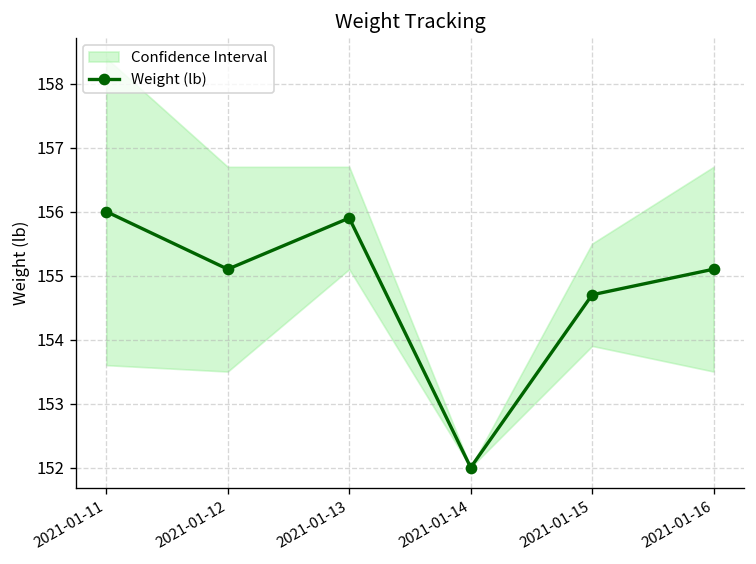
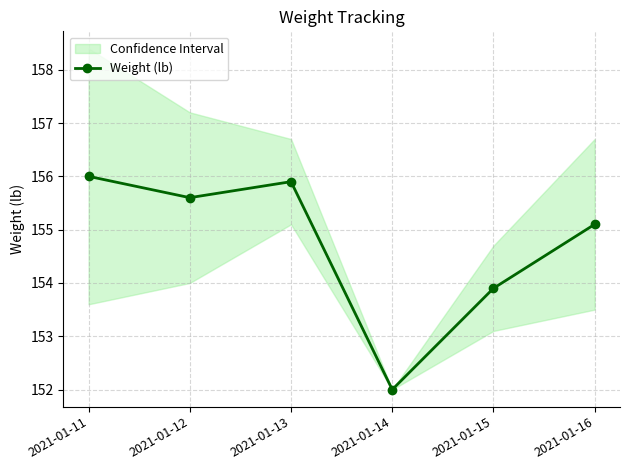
Weight (lb), 2021-01-12: 155.1 -> 155.6
Weight (lb), 2021-01-15: 154.7 -> 153.9
